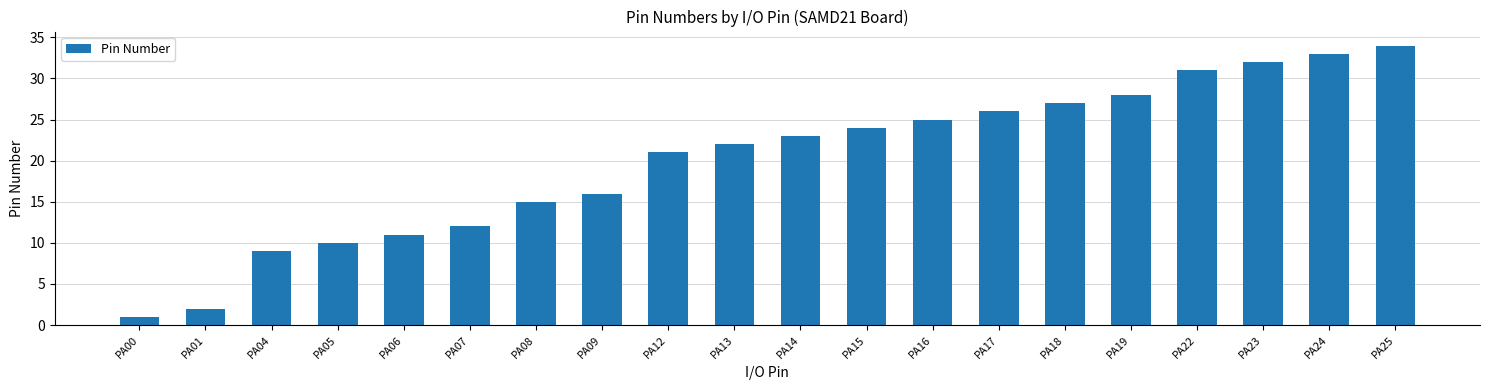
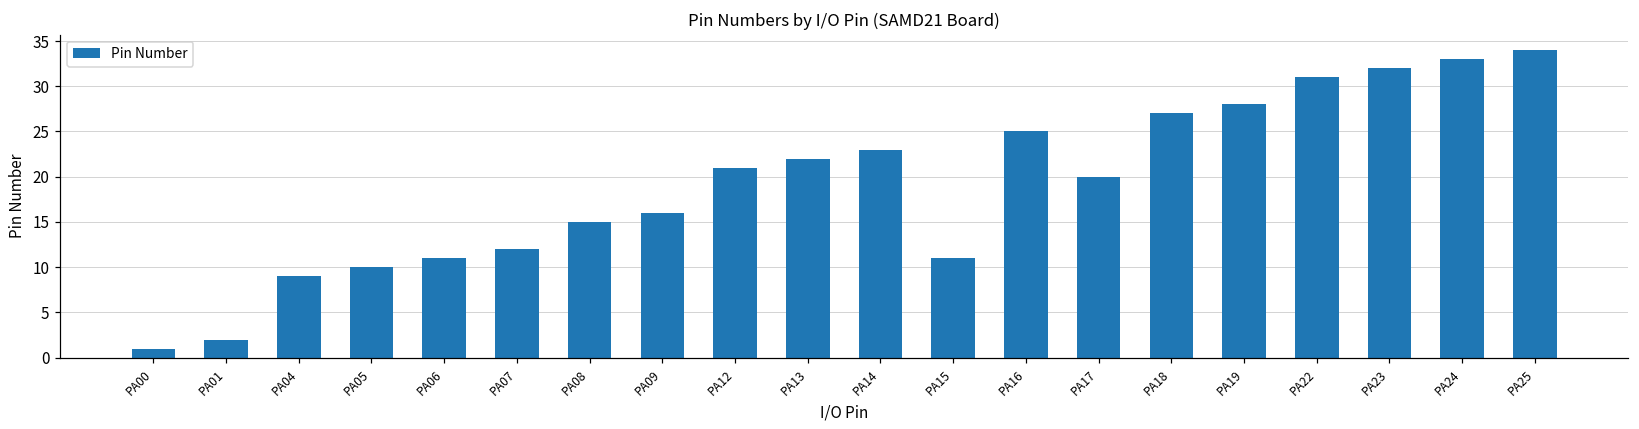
PA15: 24 -> 11
PA17: 26 -> 20
